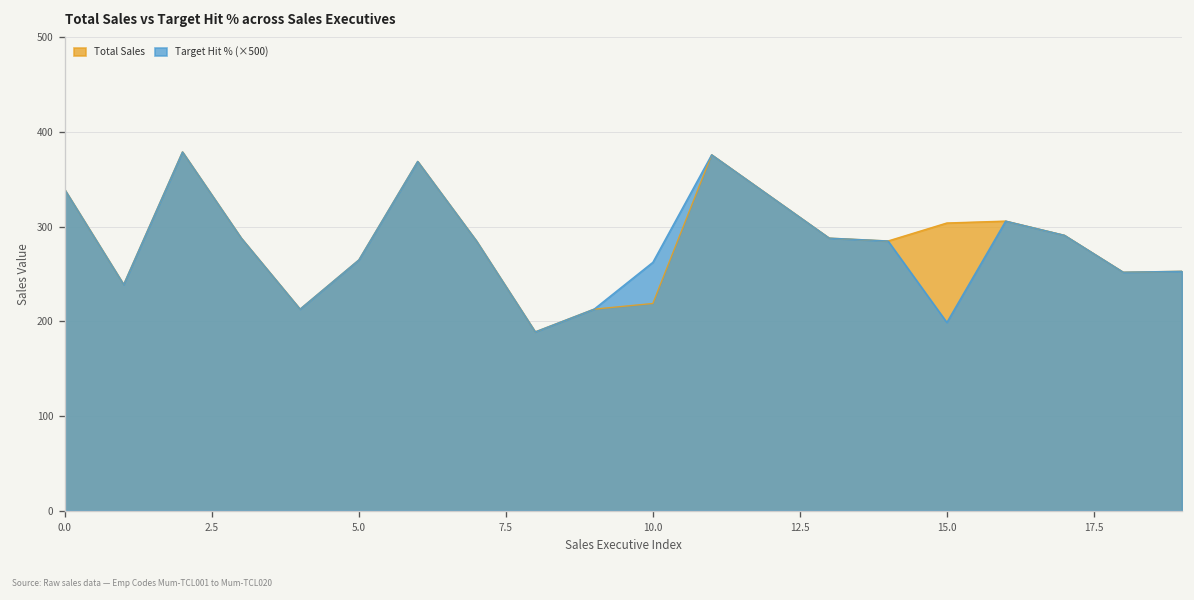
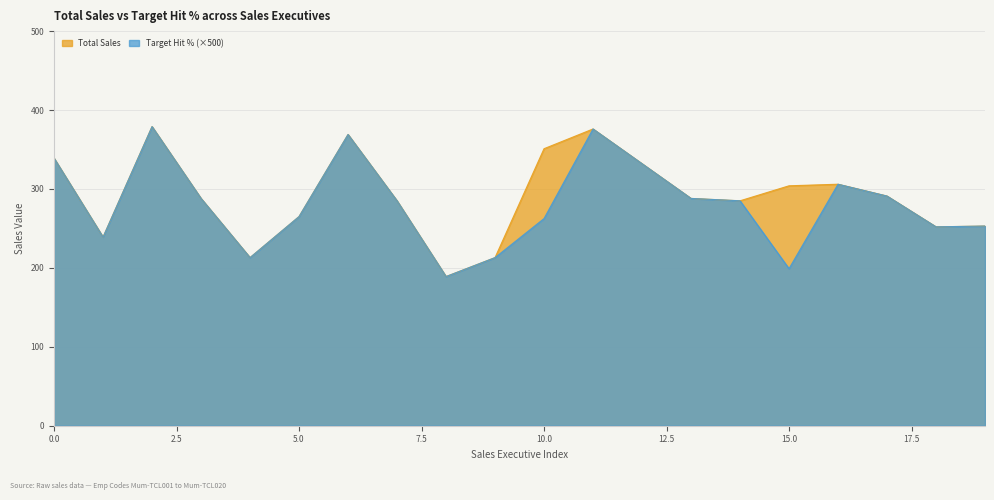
Total Sales, 10.0: 220 -> 350
